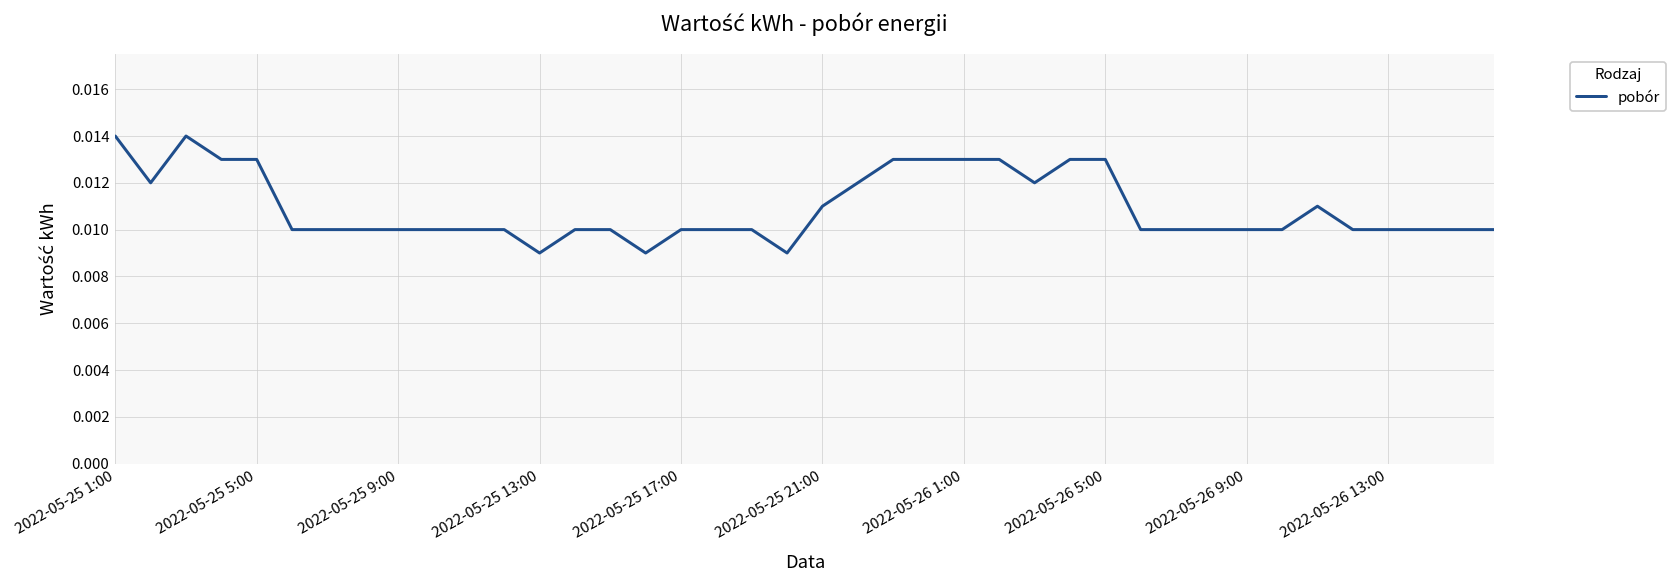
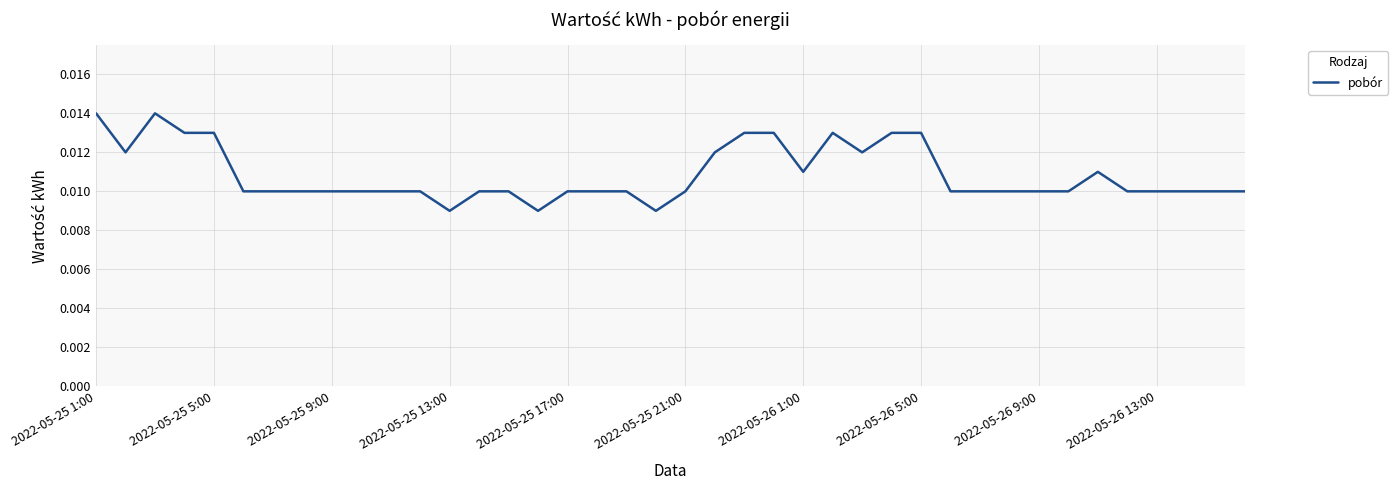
2022-05-25 21:00: 0.011 -> 0.010
2022-05-26 1:00: 0.013 -> 0.011
